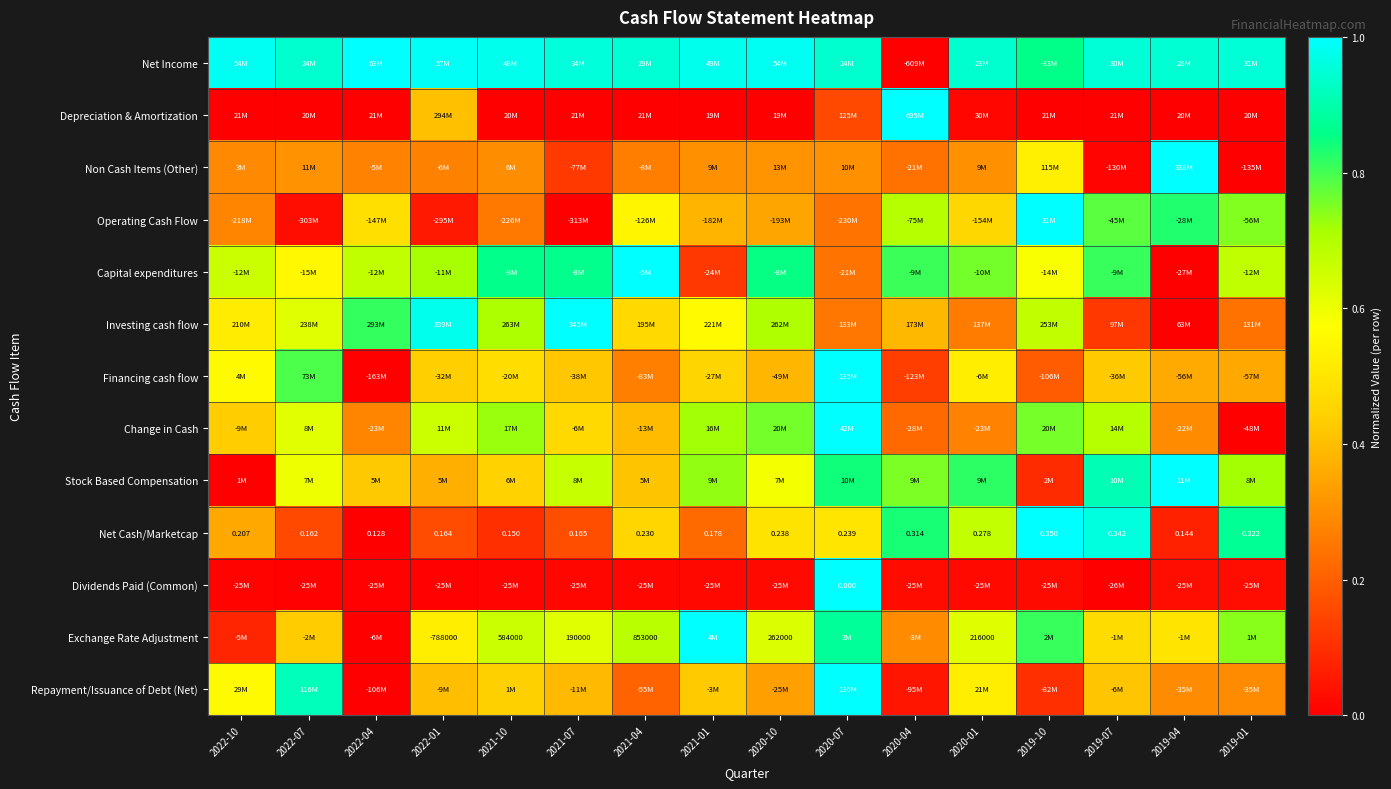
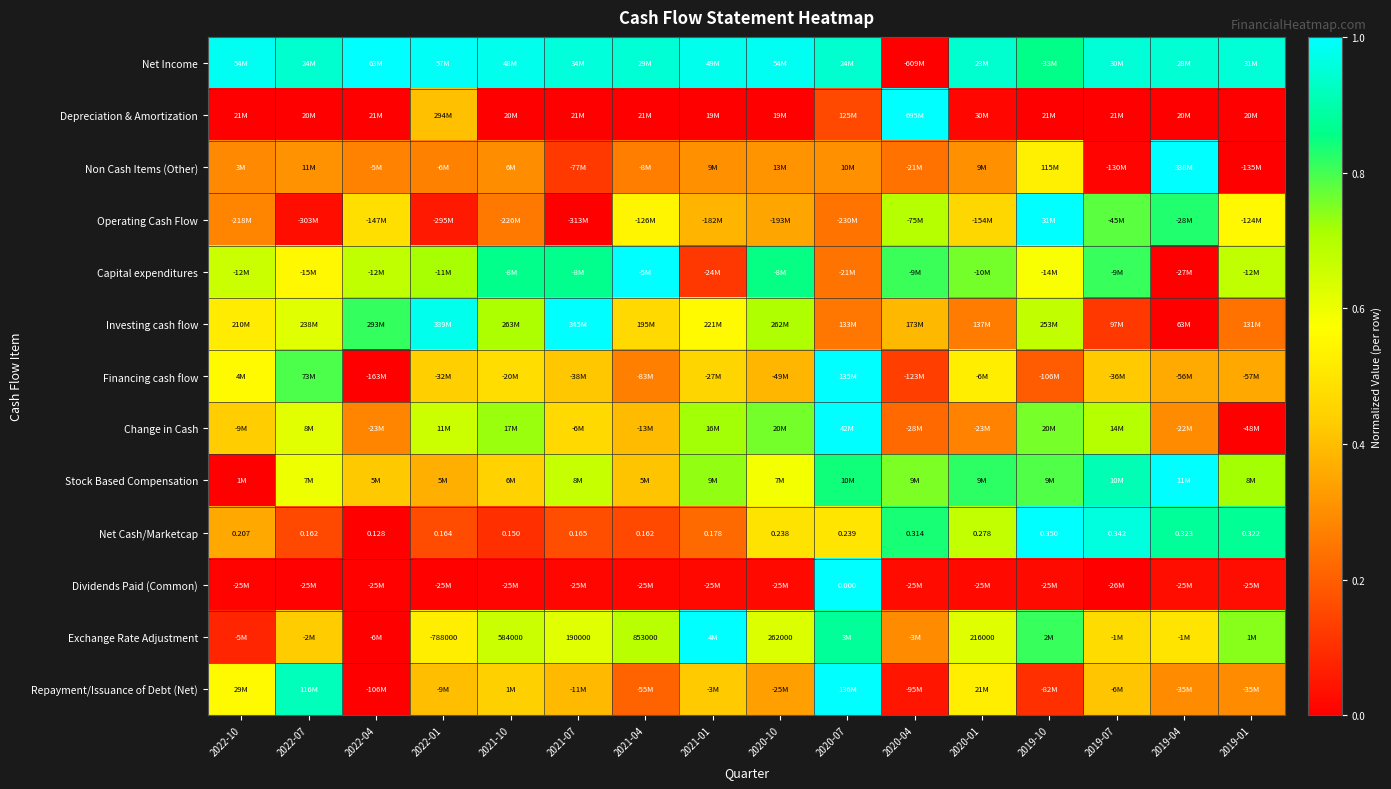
Operating Cash Flow, 2019-01: -56M -> -124M
Stock Based Compensation, 2019-10: 2M -> 9M
Net Cash/Marketcap, 2021-04: 0.230 -> 0.162
Net Cash/Marketcap, 2019-04: 0.144 -> 0.323
